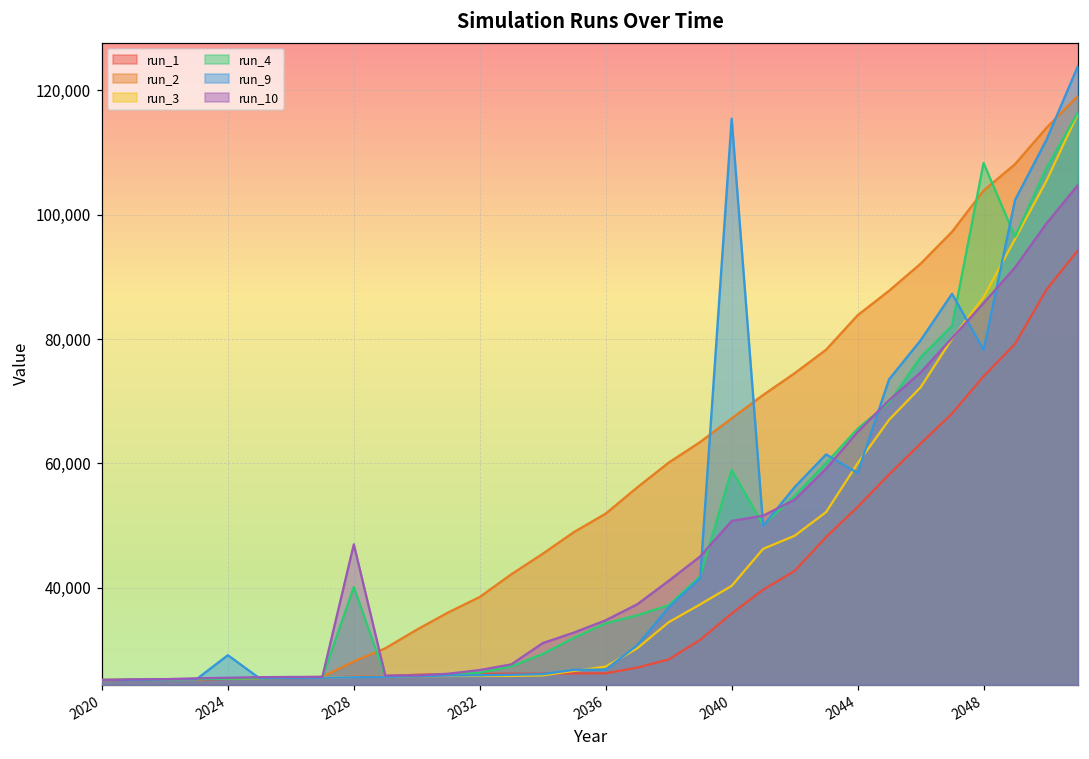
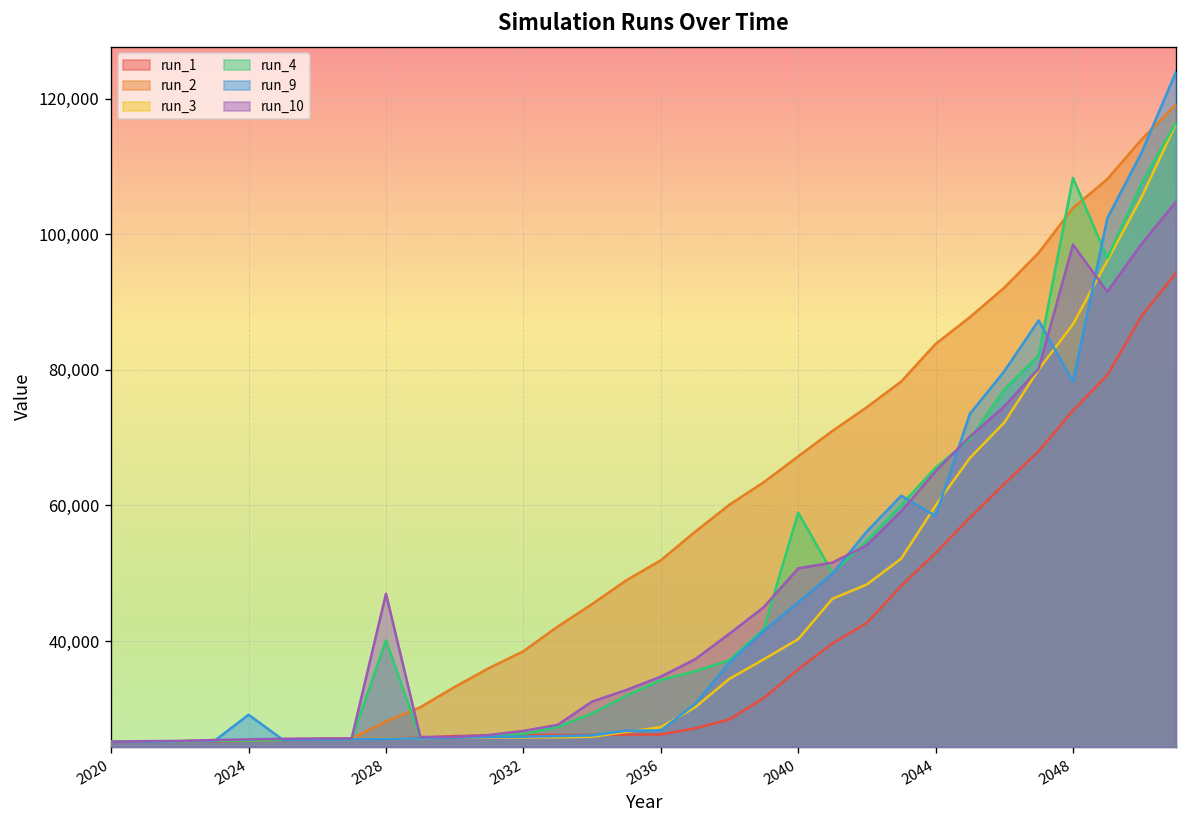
run_9, 2040: 115,000 -> 46,000
run_10, 2048: 86,000 -> 98,000
